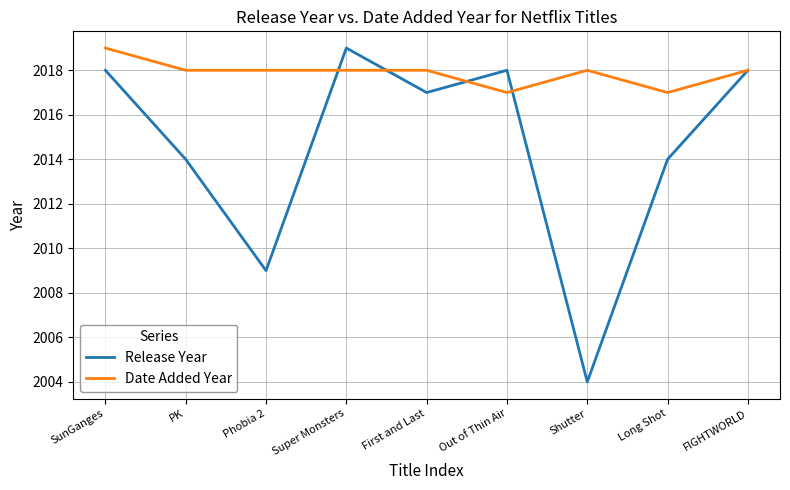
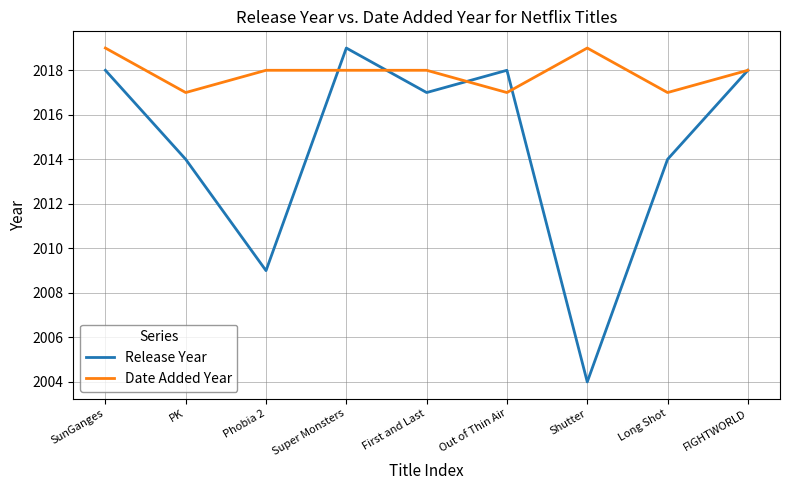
Date Added Year, PK: 2018 -> 2017
Date Added Year, Shutter: 2018 -> 2019
